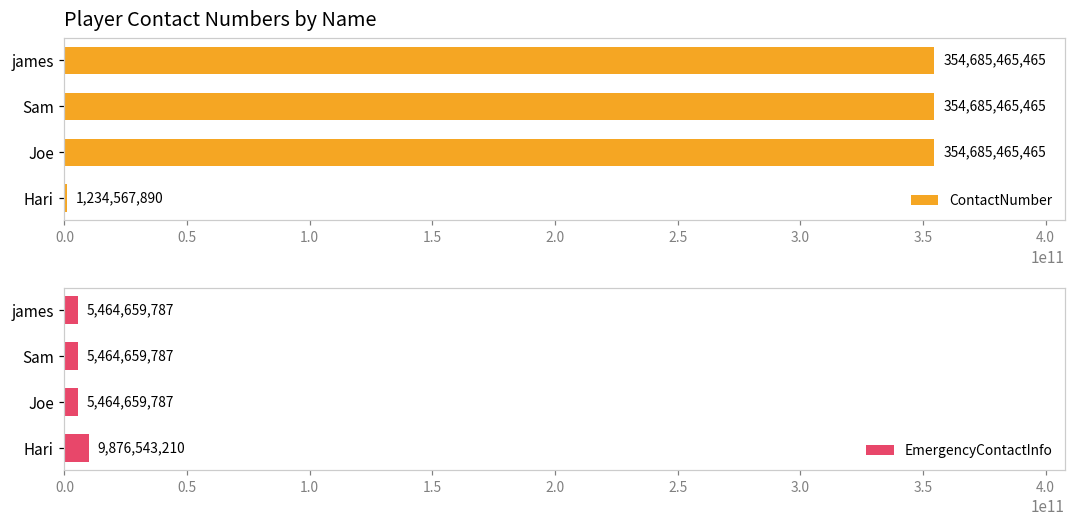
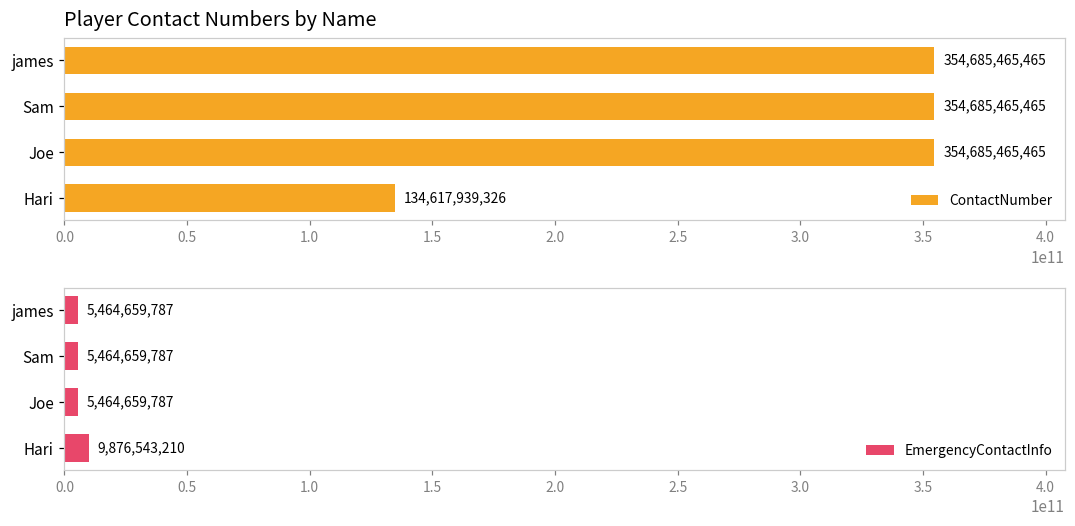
Player Contact Numbers by Name, Hari: 1,234,567,890 -> 134,617,939,326
